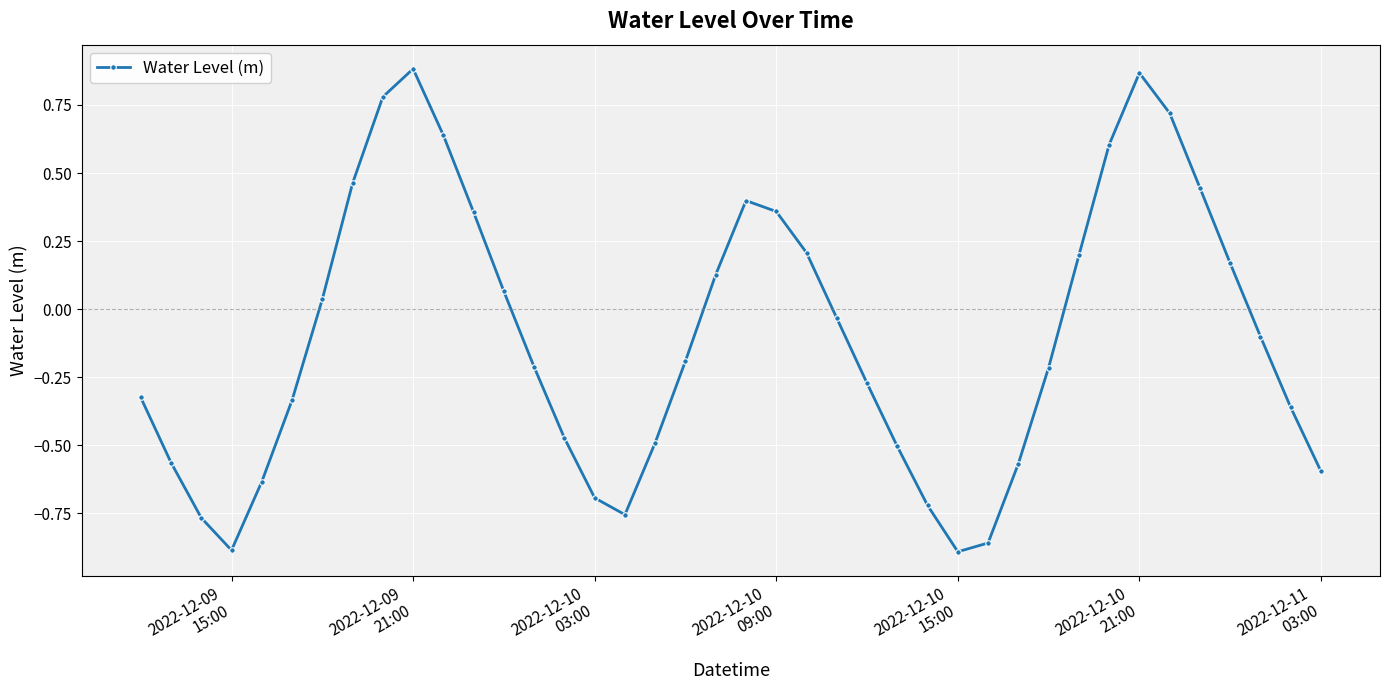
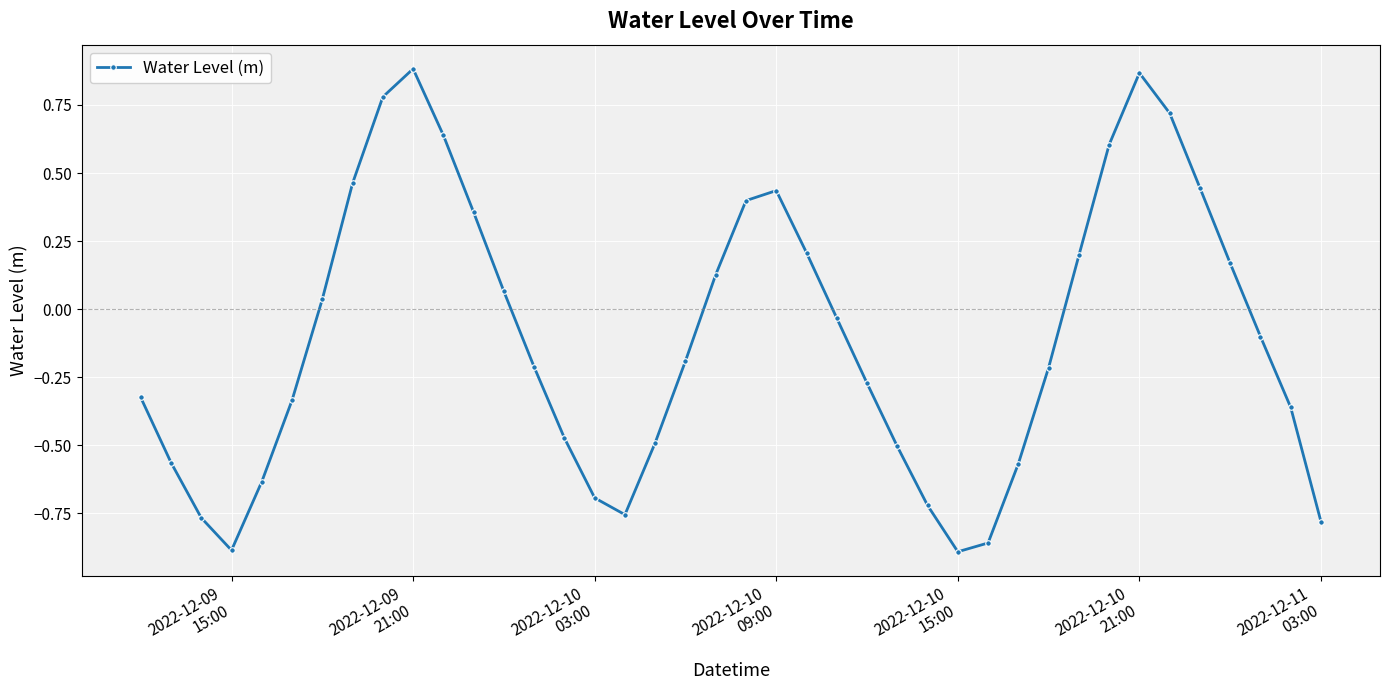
2022-12-10 09:00: 0.36 -> 0.44
2022-12-11 03:00: -0.60 -> -0.78
